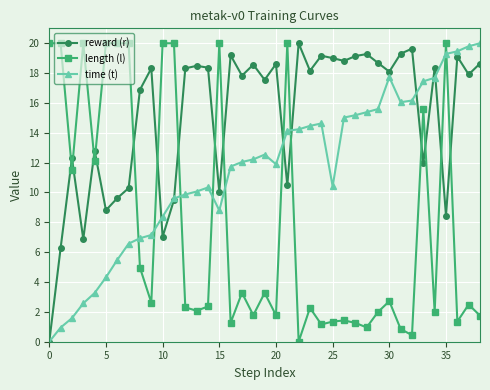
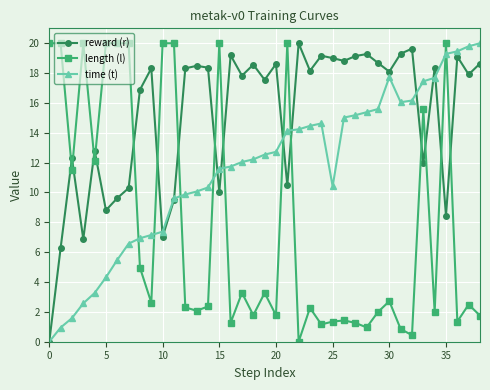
time (t), 10: 8.4 -> 7.4
time (t), 15: 8.8 -> 11.6
time (t), 20: 11.9 -> 12.7
